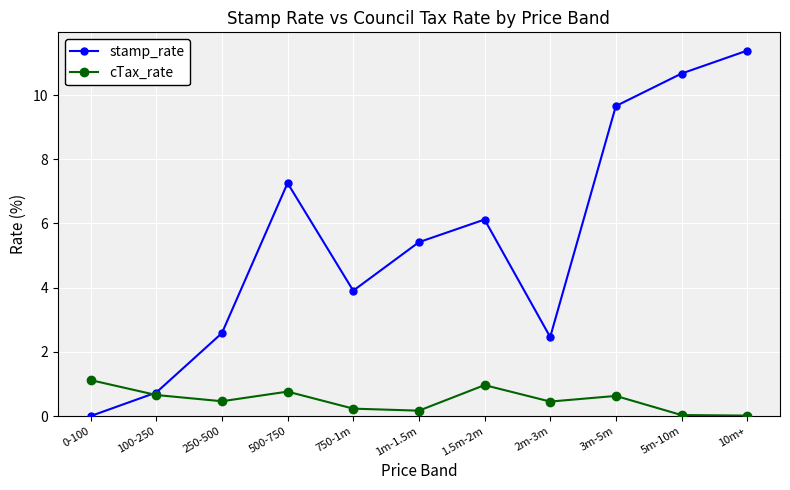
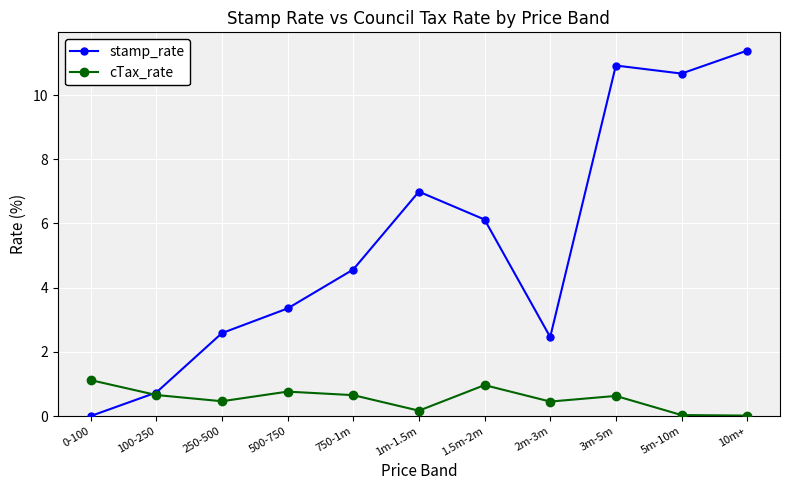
stamp_rate, 500-750: 7.3 -> 3.4
stamp_rate, 750-1m: 3.9 -> 4.6
cTax_rate, 750-1m: 0.2 -> 0.7
stamp_rate, 1m-1.5m: 5.4 -> 7.0
stamp_rate, 3m-5m: 9.7 -> 10.9
